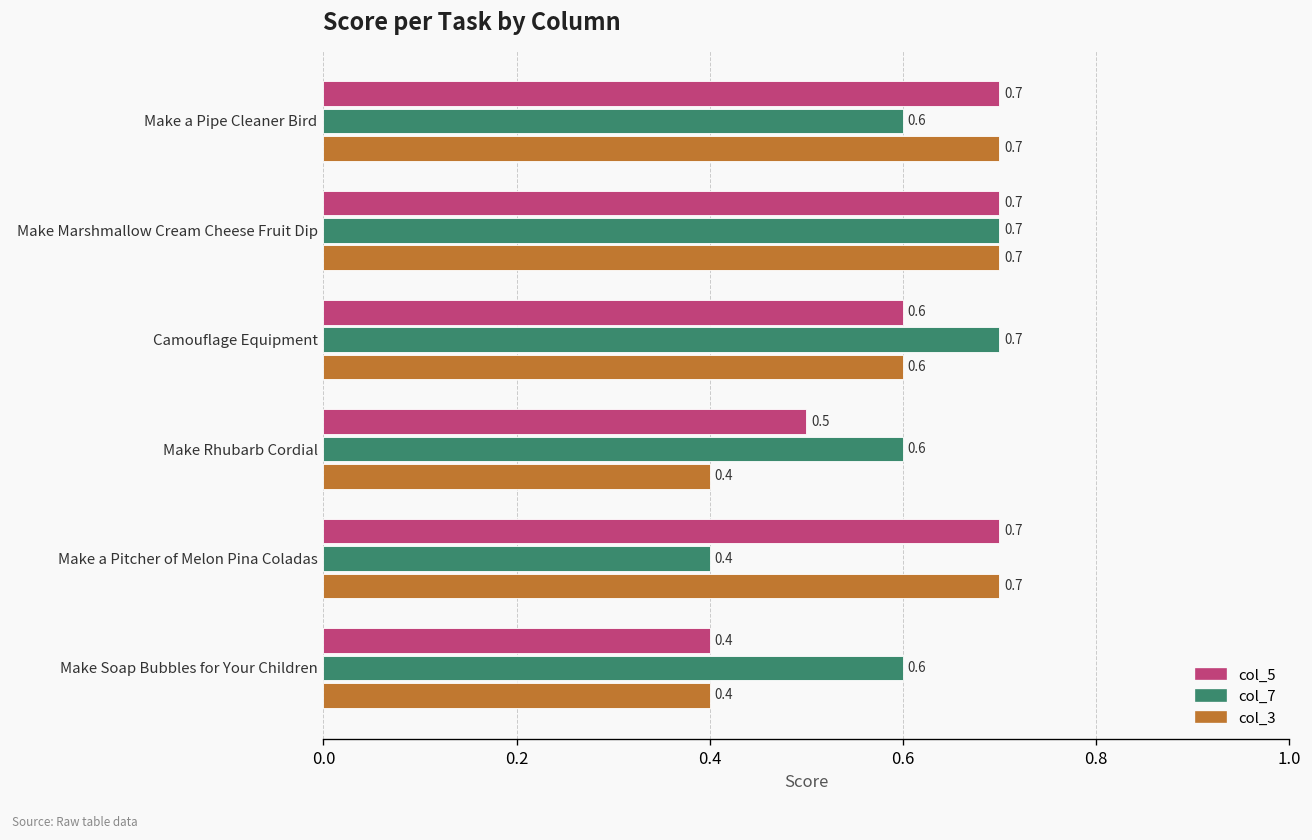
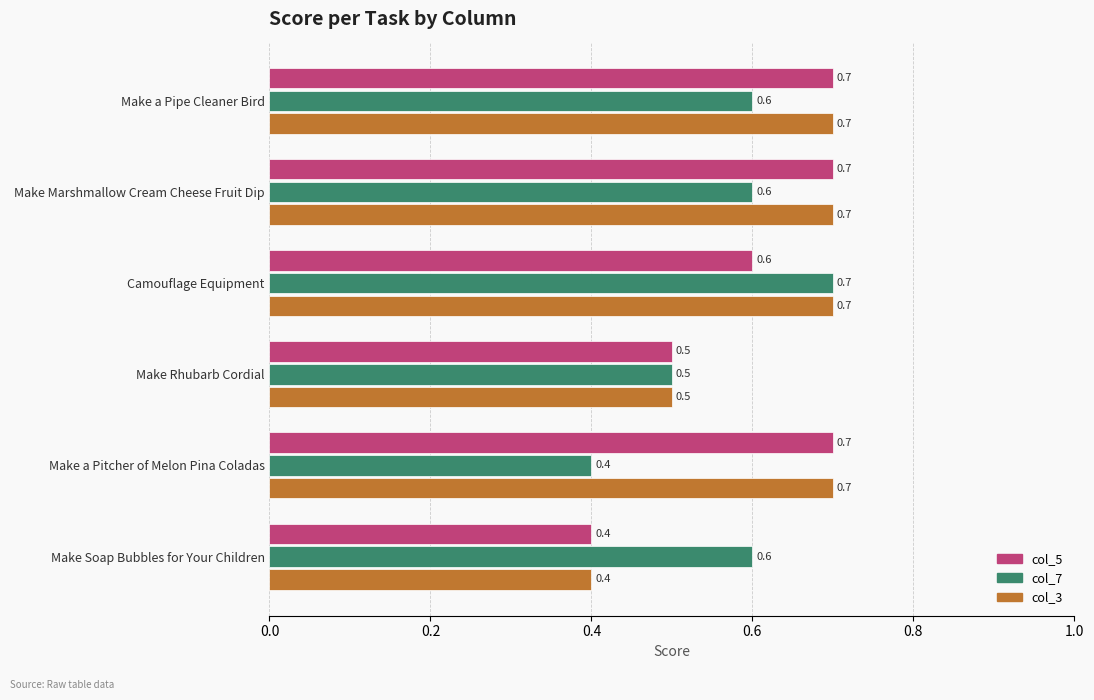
col_7, Make Marshmallow Cream Cheese Fruit Dip: 0.7 -> 0.6
col_3, Camouflage Equipment: 0.6 -> 0.7
col_7, Make Rhubarb Cordial: 0.6 -> 0.5
col_3, Make Rhubarb Cordial: 0.4 -> 0.5
